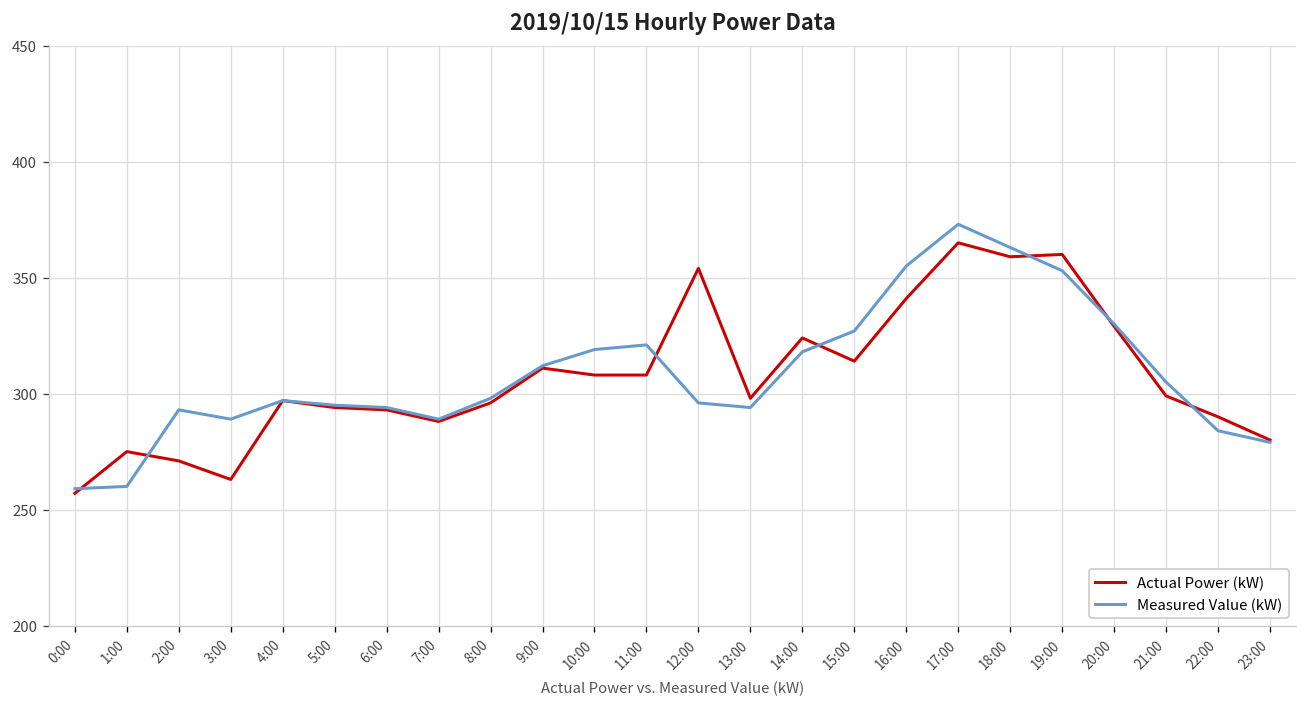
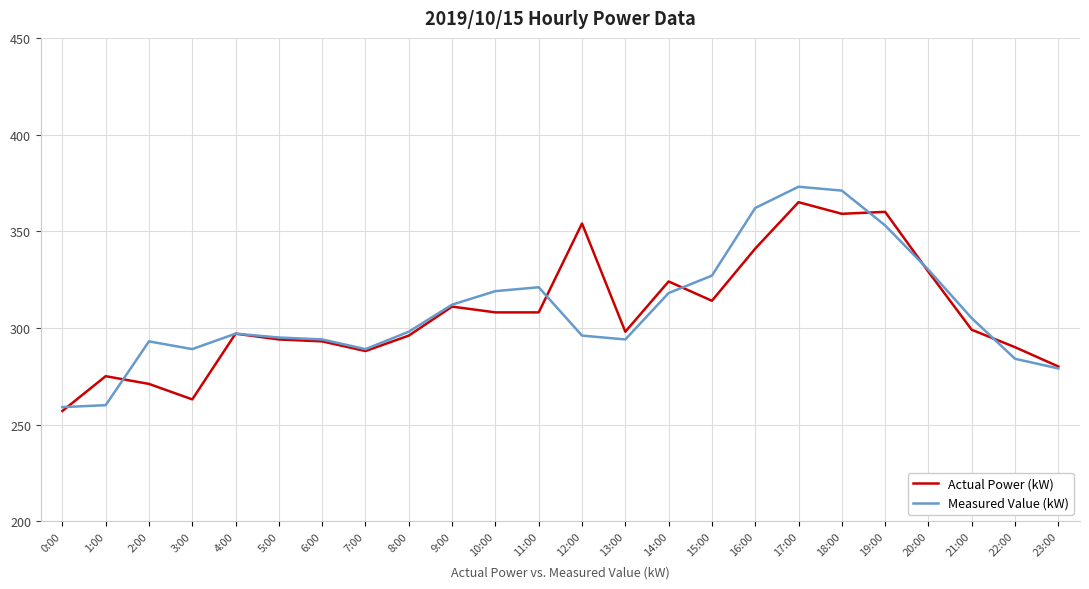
Measured Value (kW), 16:00: 355 -> 362
Measured Value (kW), 18:00: 363 -> 371
